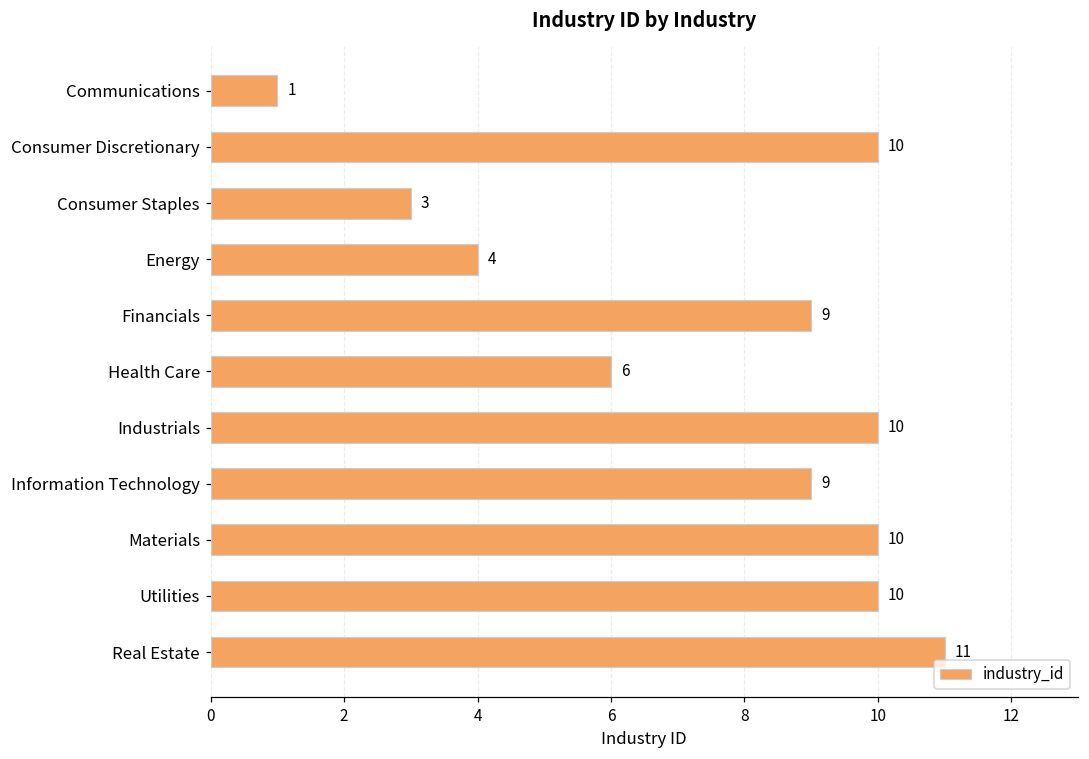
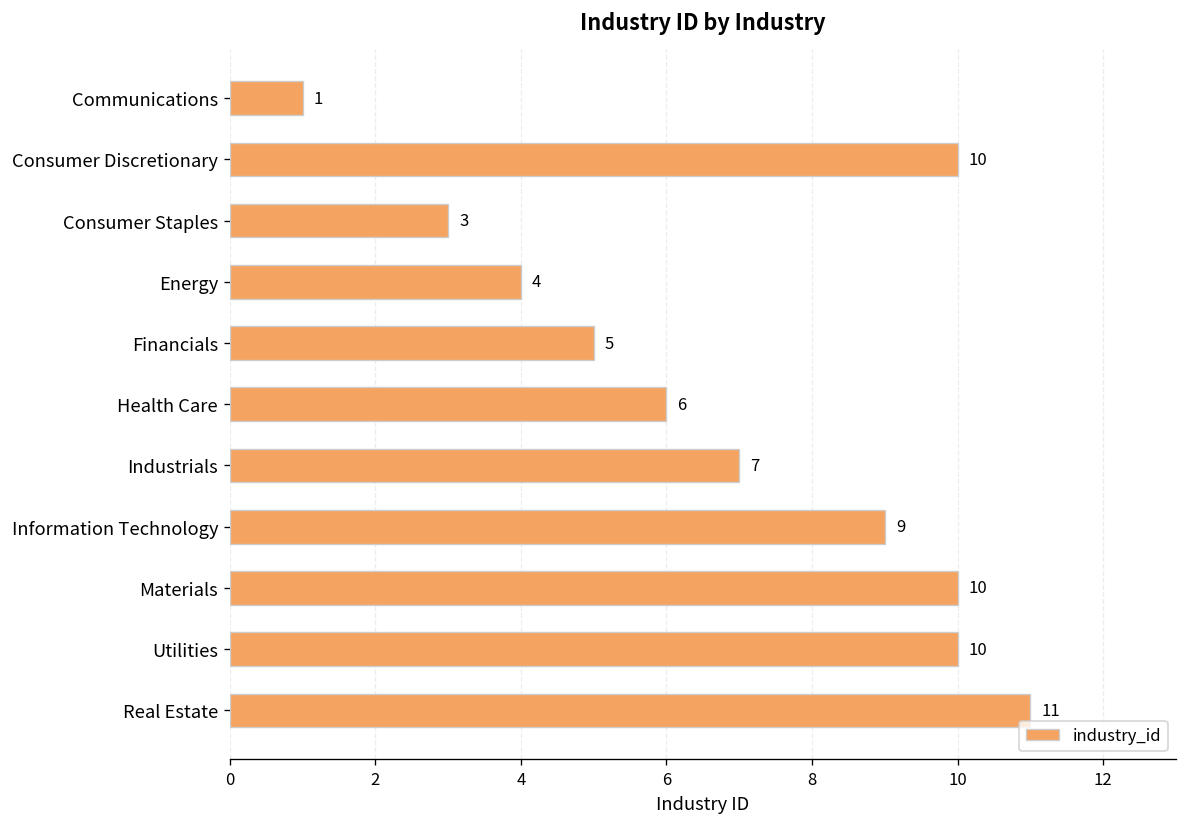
Financials: 9 -> 5
Industrials: 10 -> 7
